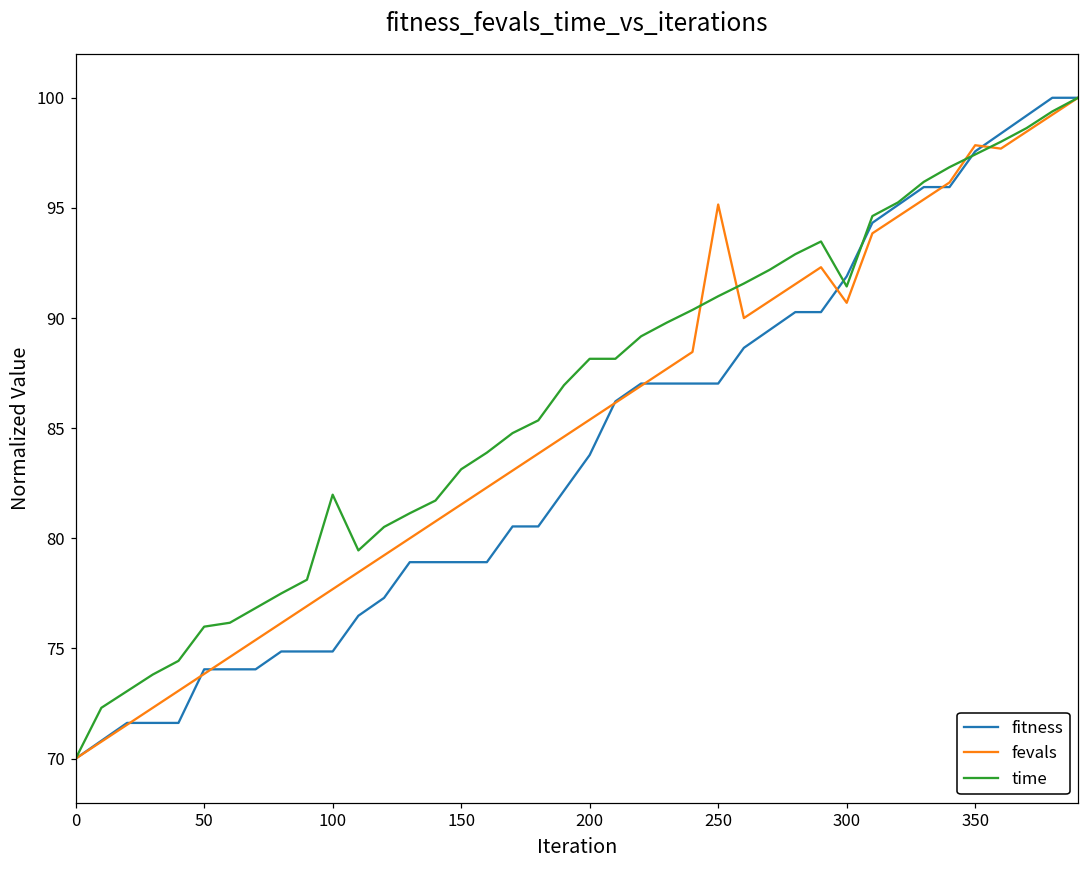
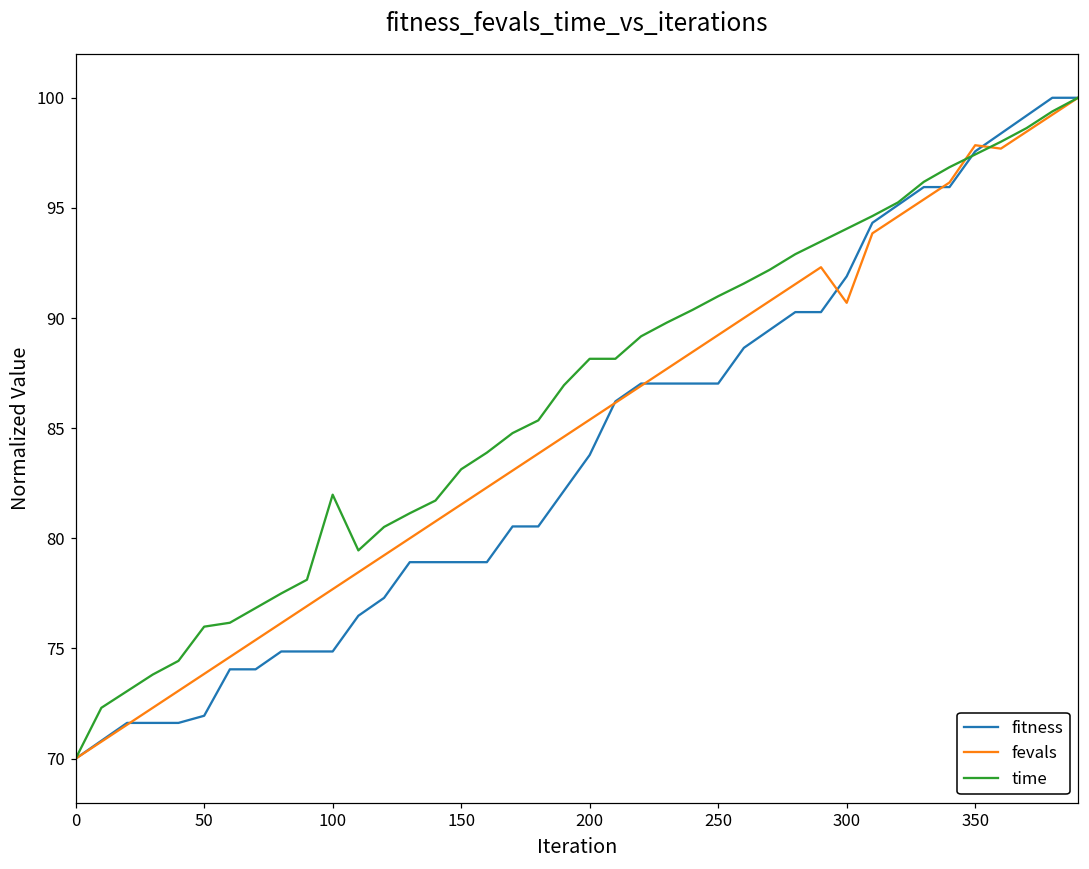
fitness, 50: 74.1 -> 71.9
fevals, 250: 95.2 -> 89.2
time, 300: 91.4 -> 94.1
